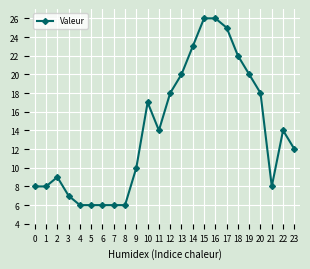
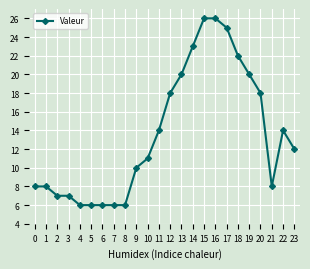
2: 9 -> 7
10: 17 -> 11
